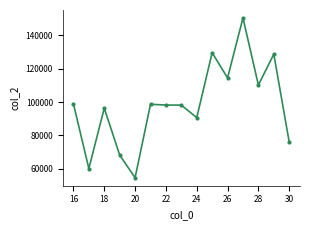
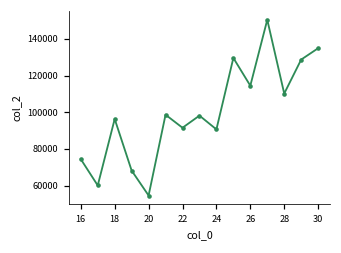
16: 99000 -> 74000
22: 98000 -> 92000
30: 76000 -> 135000
